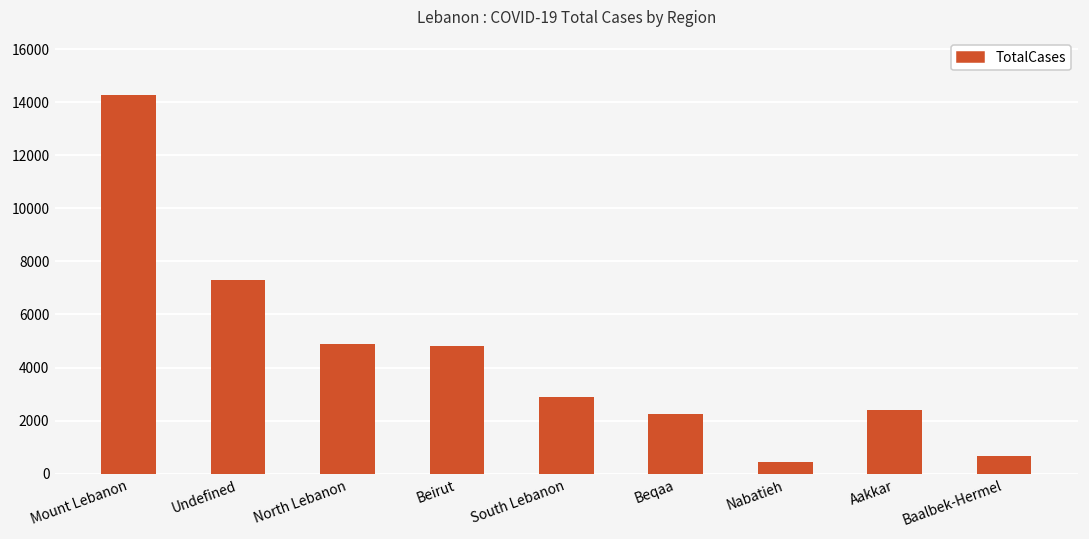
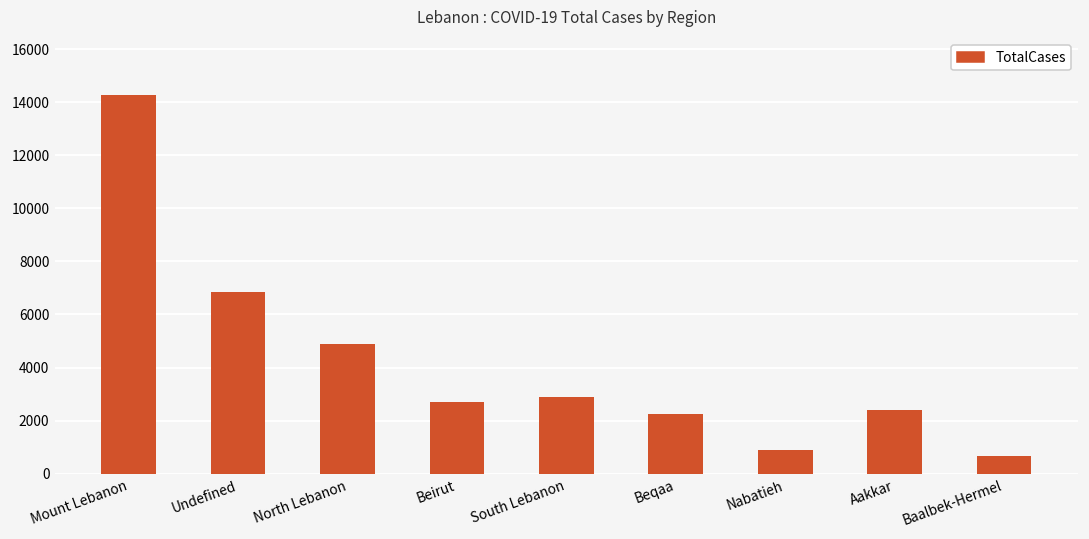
Undefined: 7300 -> 6900
Beirut: 4800 -> 2700
Nabatieh: 500 -> 900
